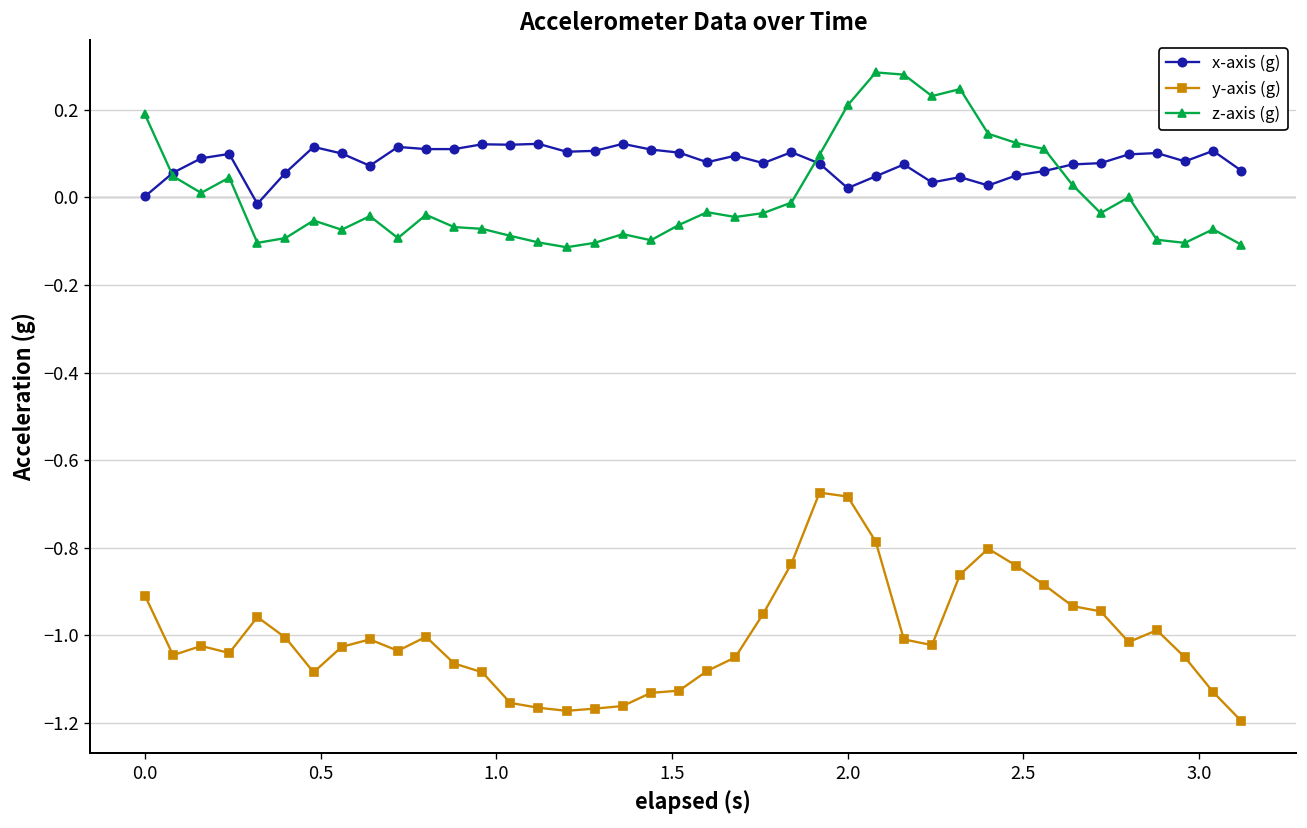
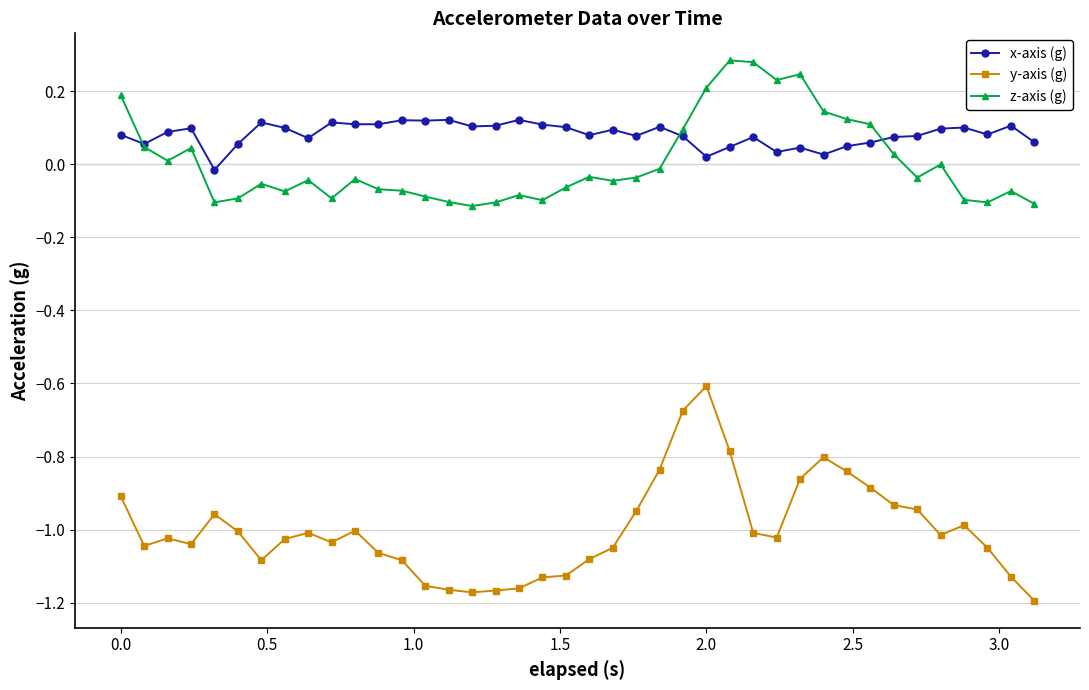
x-axis (g), 0.0: 0.00 -> 0.08
y-axis (g), 2.0: -0.68 -> -0.61
